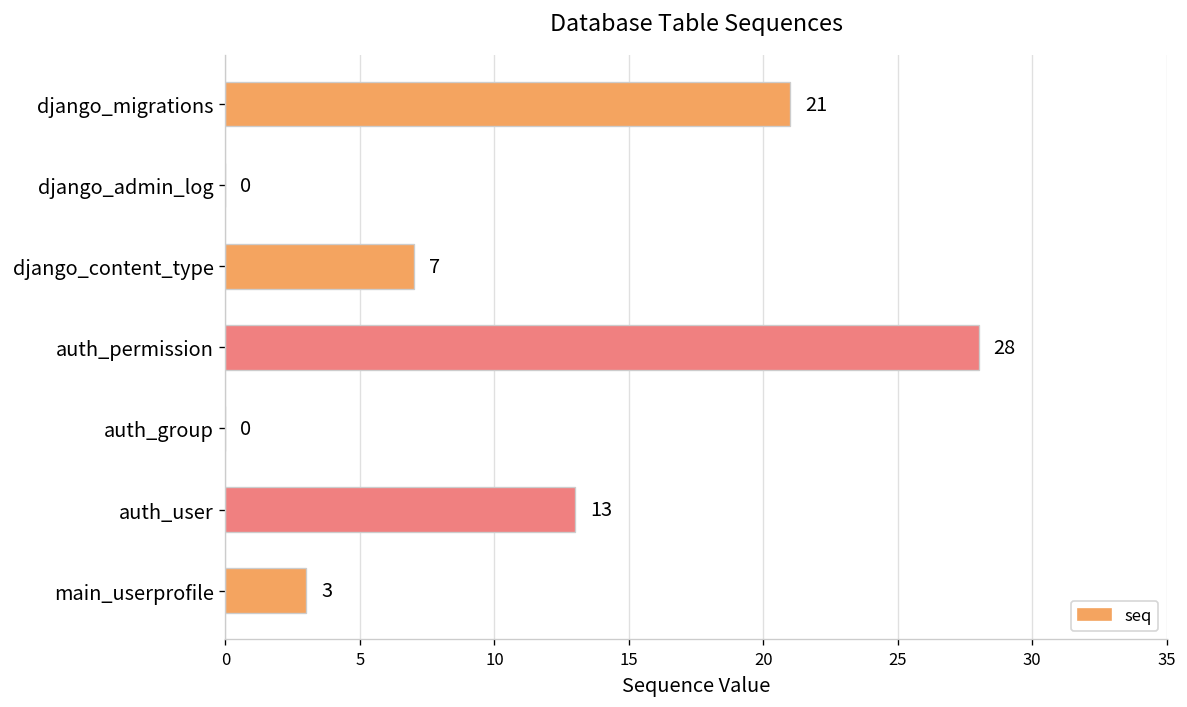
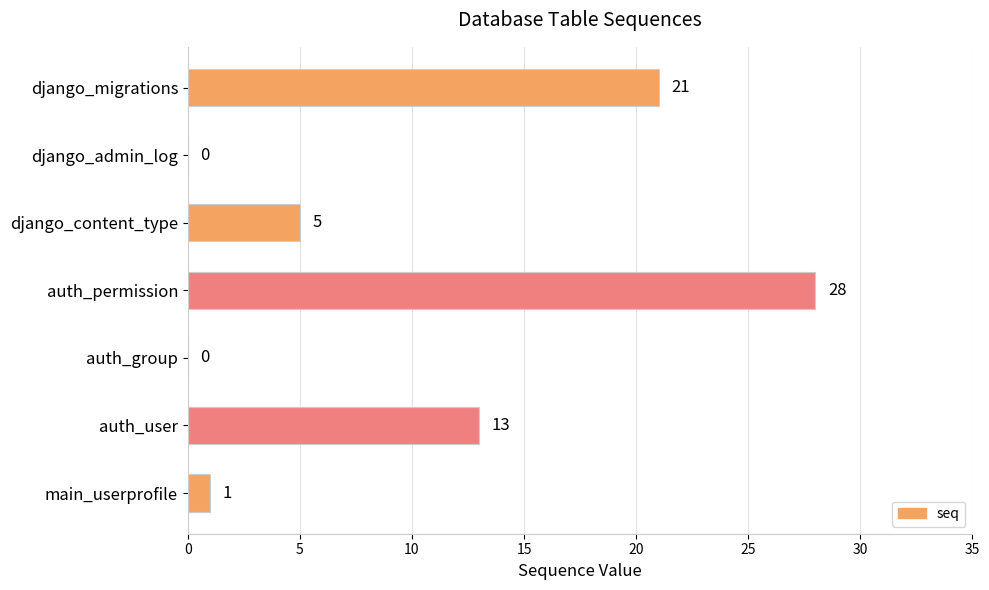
django_content_type: 7 -> 5
main_userprofile: 3 -> 1
